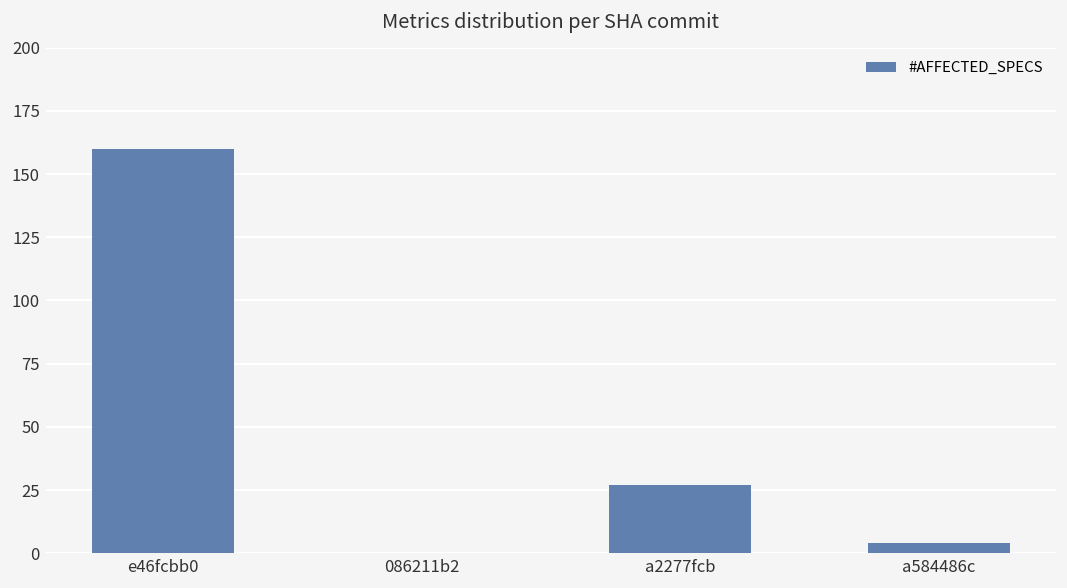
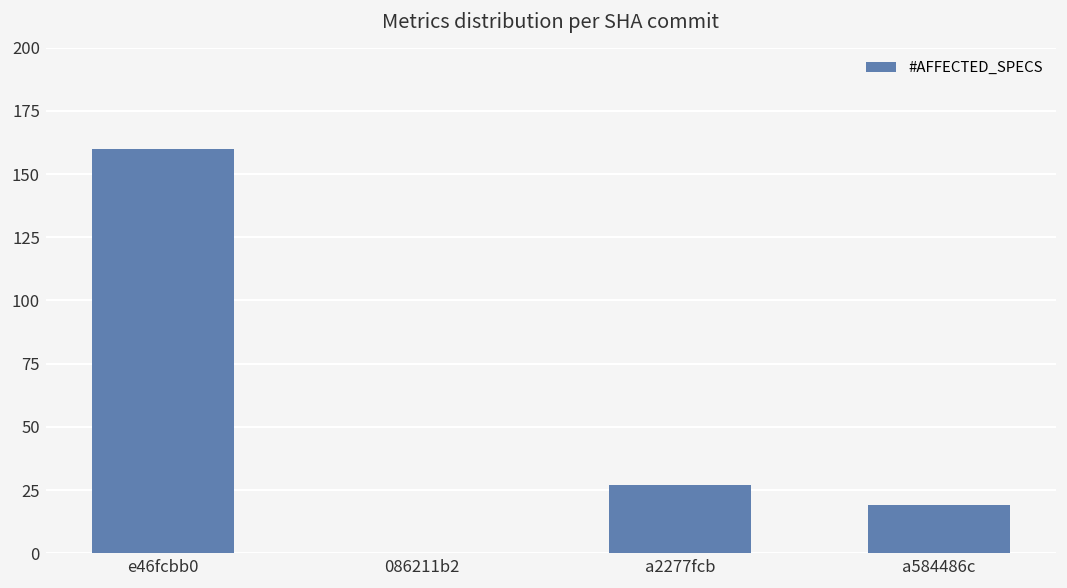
a584486c: 4 -> 19
